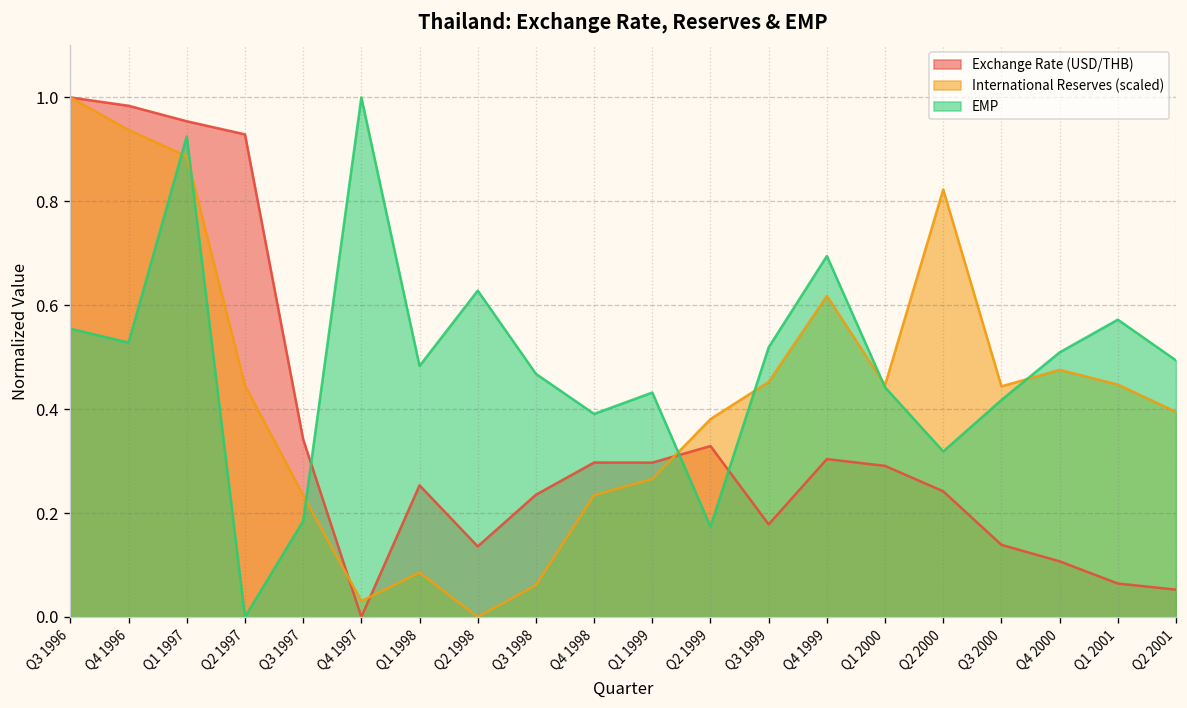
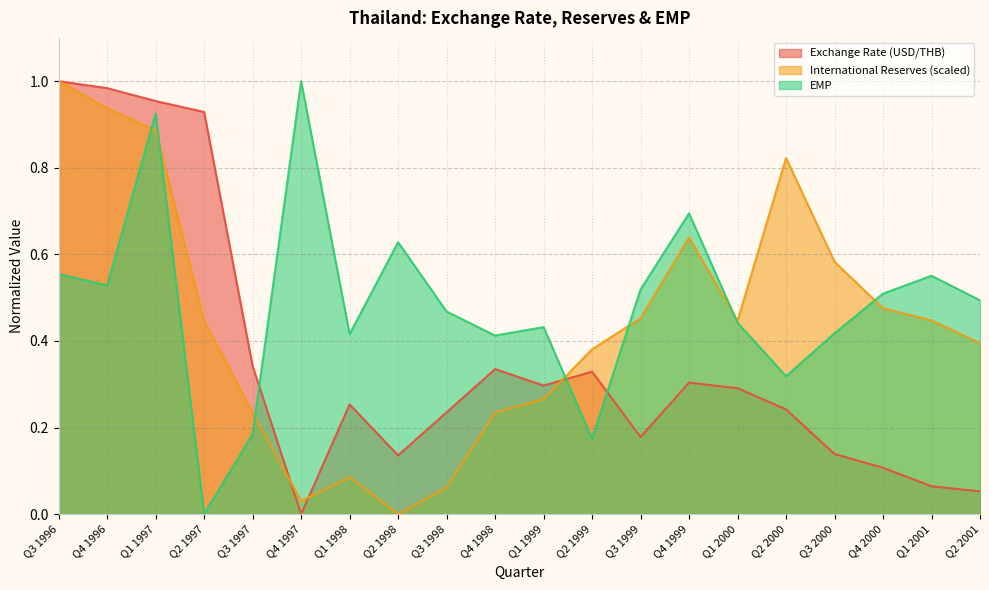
EMP, Q1 1998: 0.48 -> 0.42
Exchange Rate (USD/THB), Q4 1998: 0.30 -> 0.34
EMP, Q4 1998: 0.39 -> 0.41
International Reserves (scaled), Q4 1999: 0.62 -> 0.64
International Reserves (scaled), Q3 2000: 0.44 -> 0.58
EMP, Q1 2001: 0.57 -> 0.55
